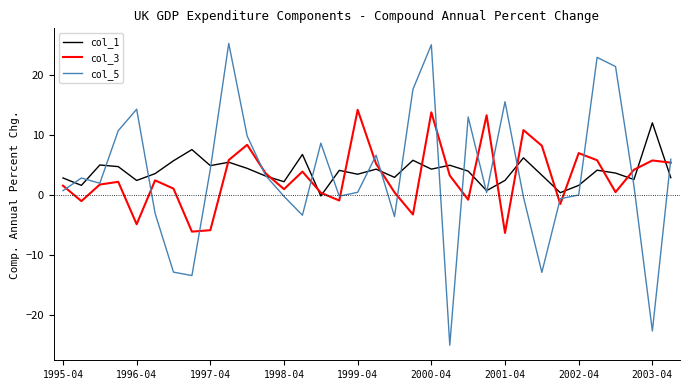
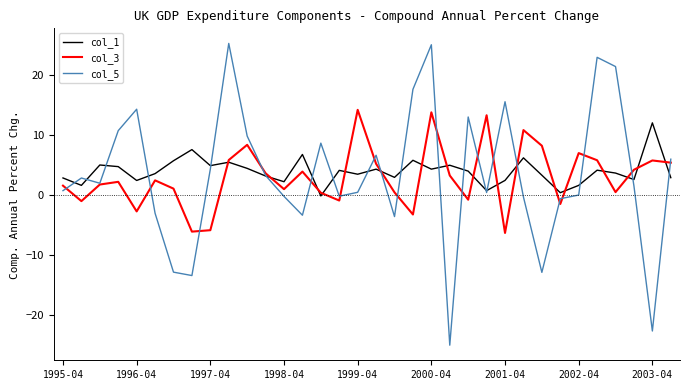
col_3, 1996-04: -5 -> -3
